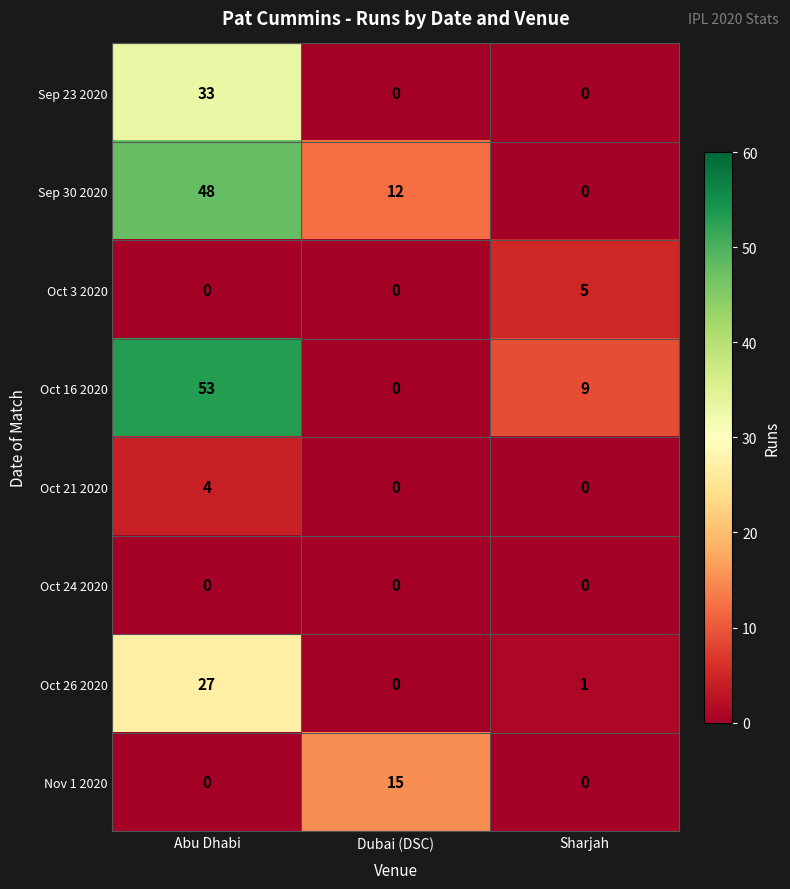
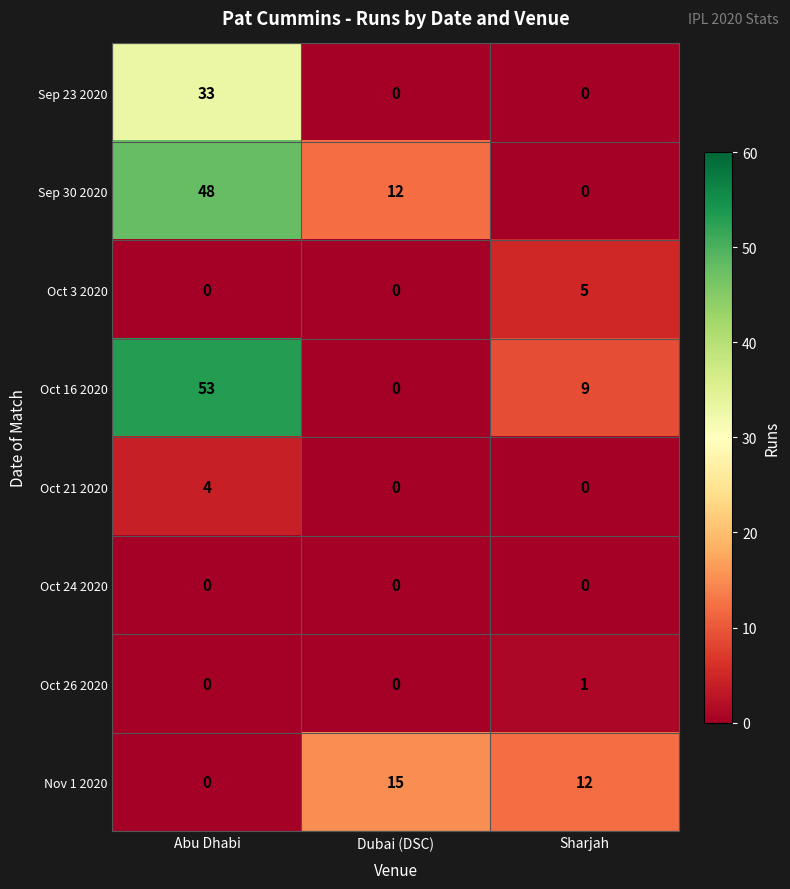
Oct 26 2020, Abu Dhabi: 27 -> 0
Nov 1 2020, Sharjah: 0 -> 12
